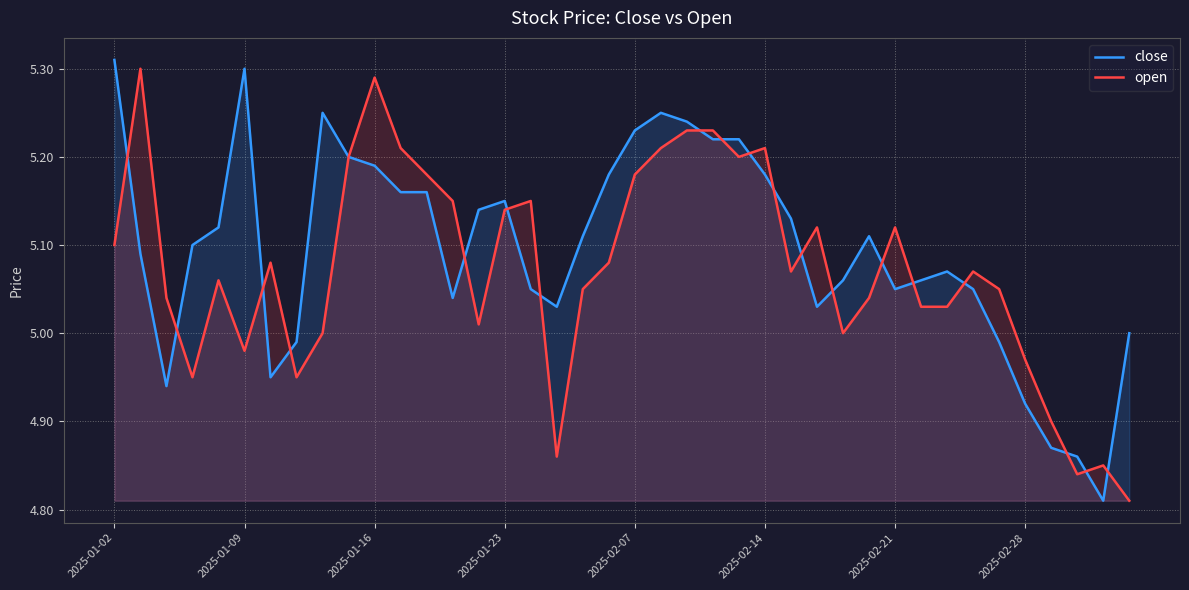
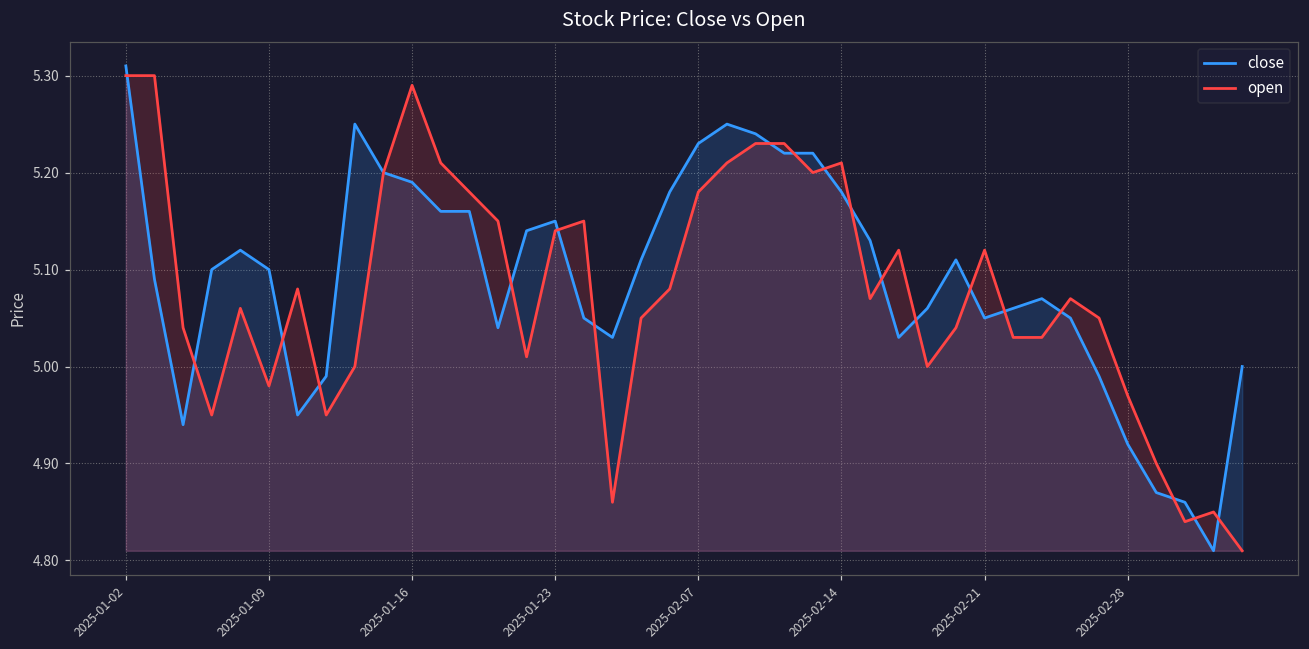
open, 2025-01-02: 5.1 -> 5.3
close, 2025-01-09: 5.3 -> 5.1
